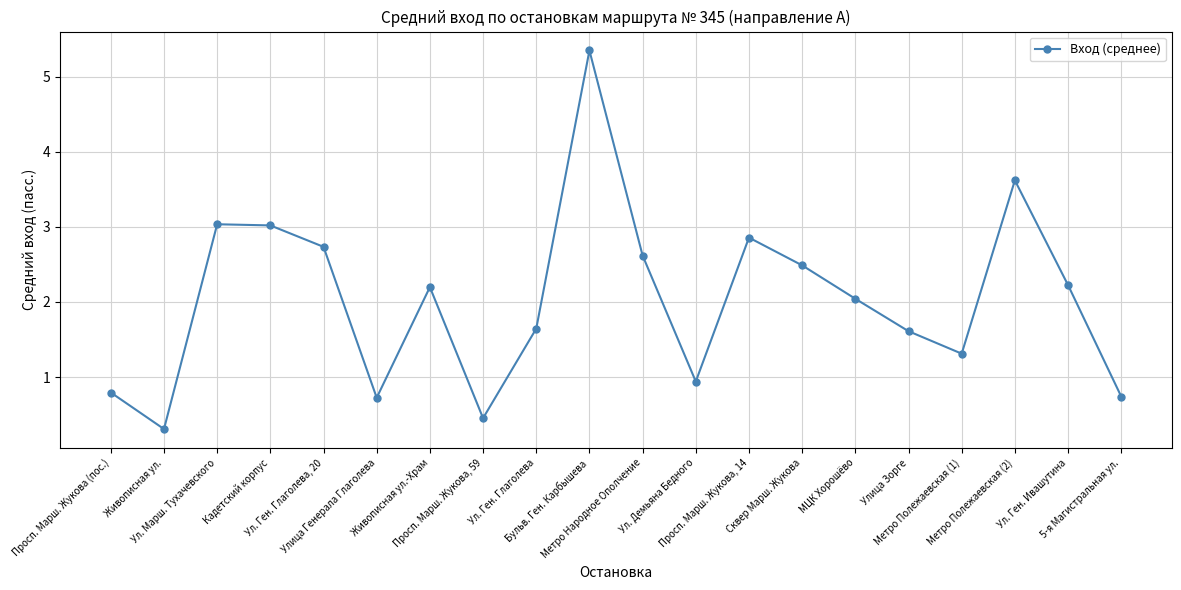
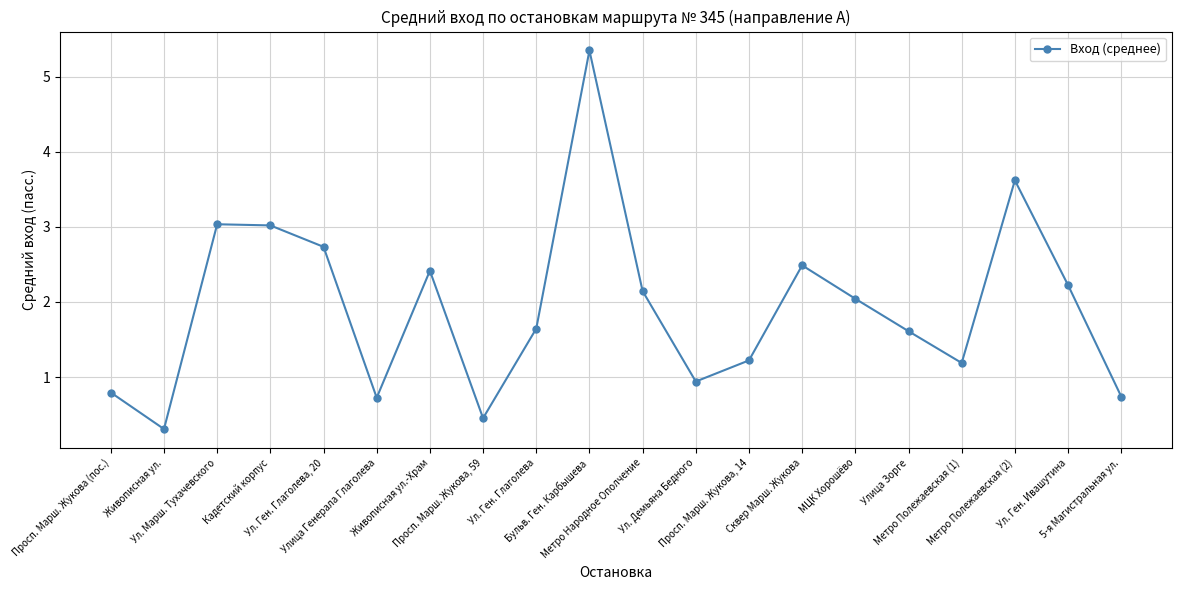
Живописная ул.-Храм: 2.2 -> 2.4
Метро Народное Ополчение: 2.6 -> 2.1
Просп. Марш. Жукова, 14: 2.9 -> 1.2
Метро Полежаевская (1): 1.3 -> 1.2
